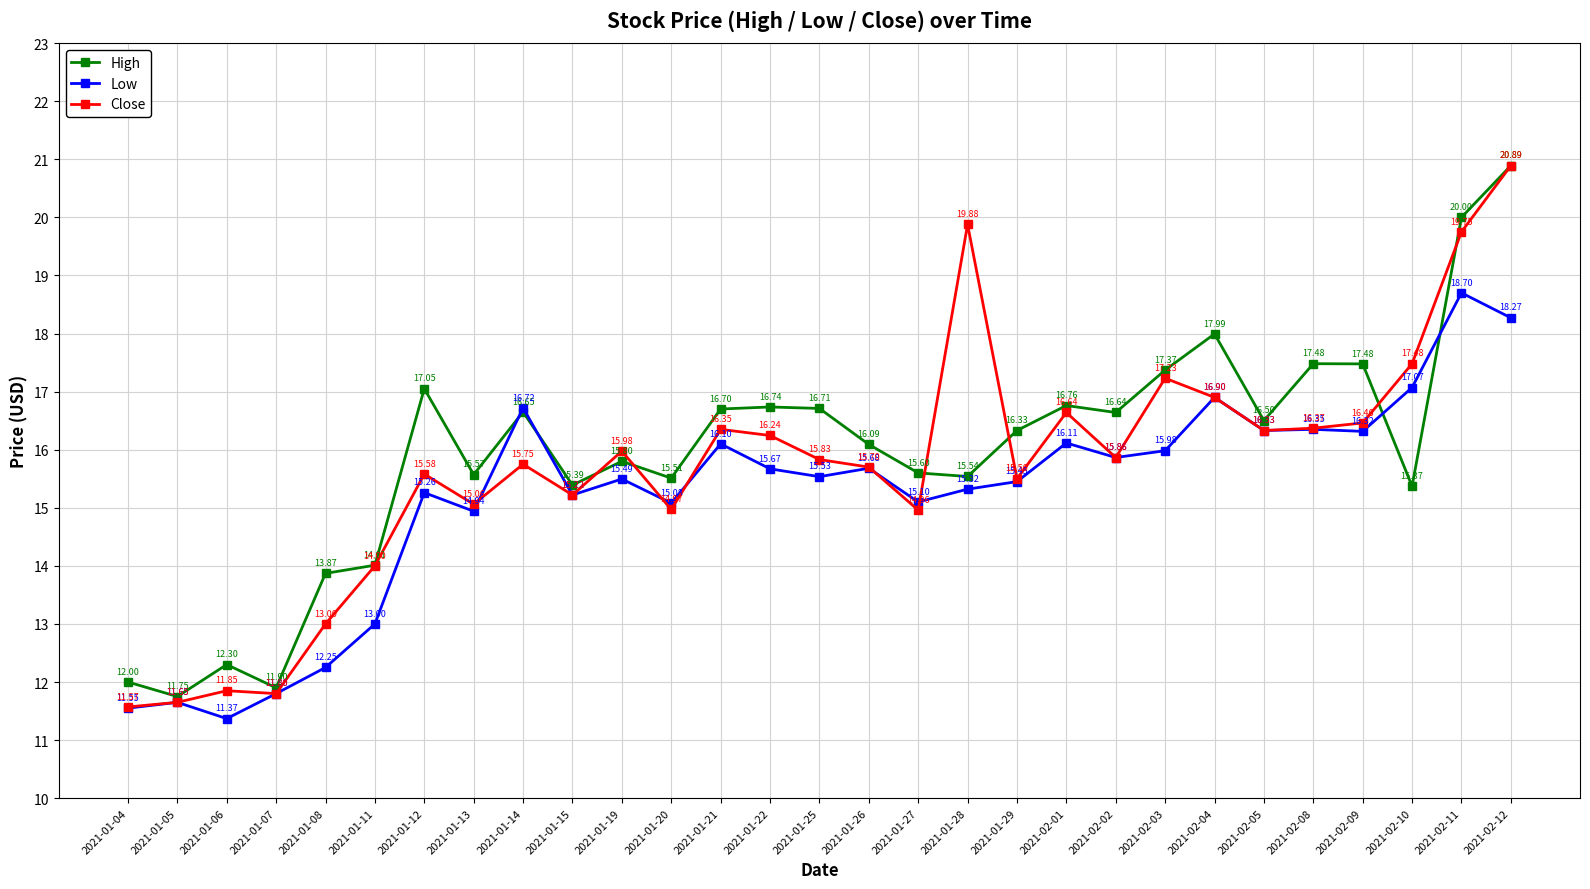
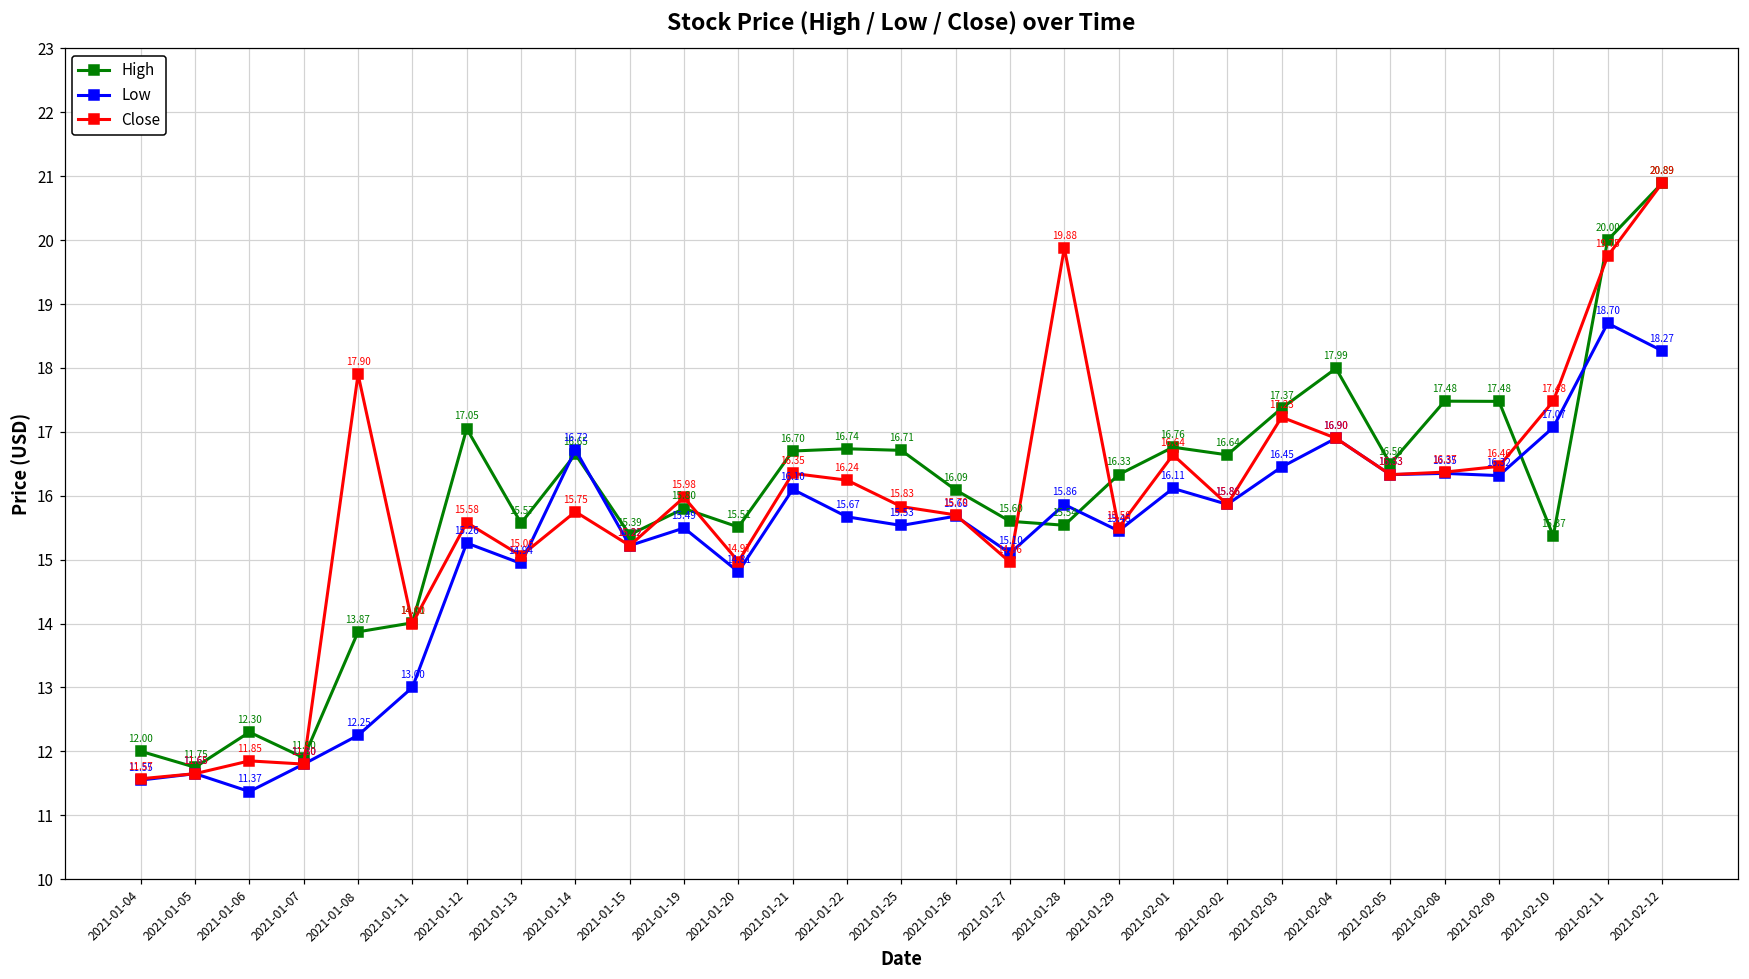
Close, 2021-01-08: 13.00 -> 17.90
Low, 2021-01-20: 15.08 -> 14.81
Low, 2021-01-28: 15.32 -> 15.86
Low, 2021-02-03: 15.98 -> 16.45
